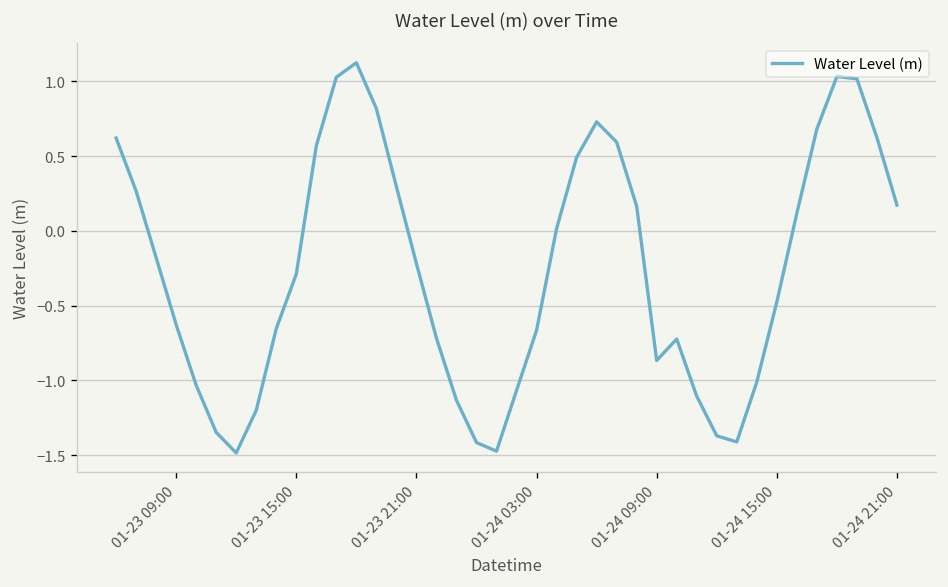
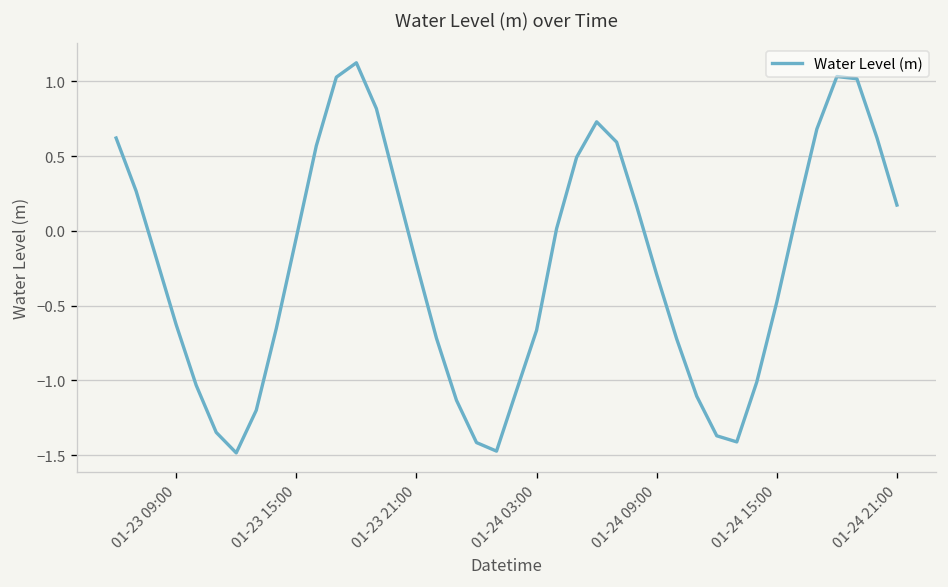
01-23 15:00: -0.29 -> -0.05
01-24 09:00: -0.87 -> -0.29
